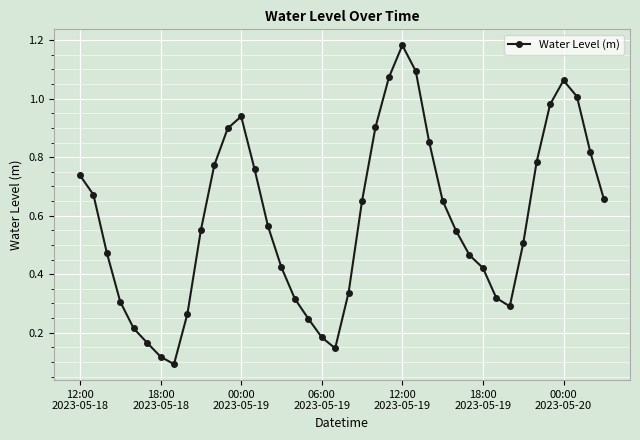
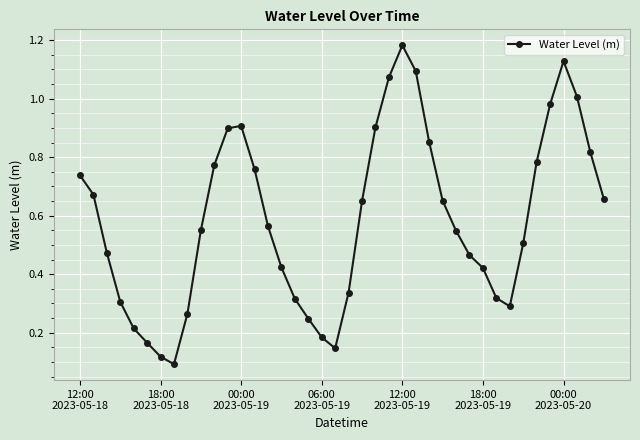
00:00 2023-05-19: 0.94 -> 0.91
00:00 2023-05-20: 1.06 -> 1.13
